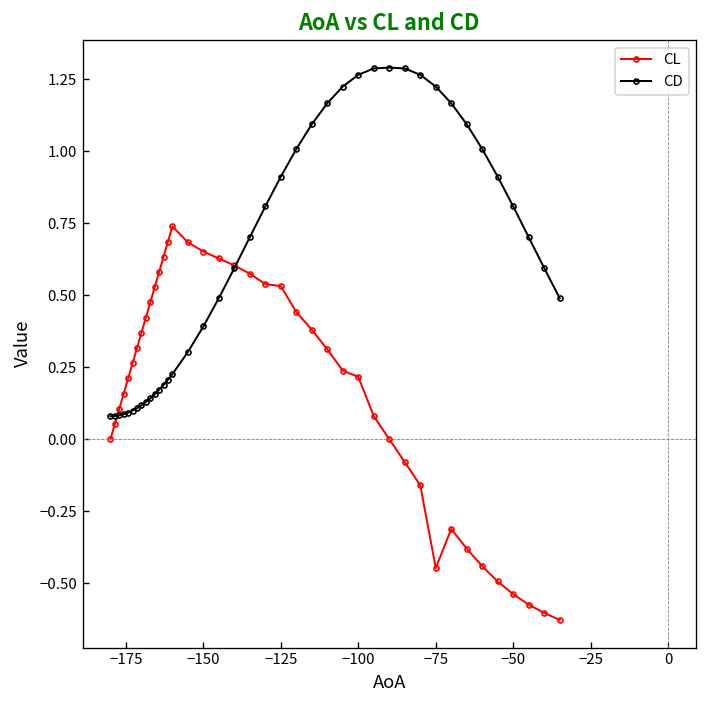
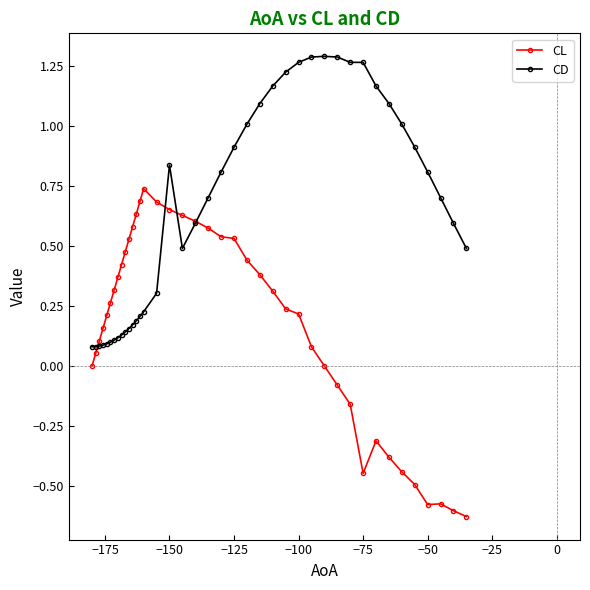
CD, −150: 0.39 -> 0.84
CD, −75: 1.22 -> 1.26
CL, −50: -0.54 -> -0.58
